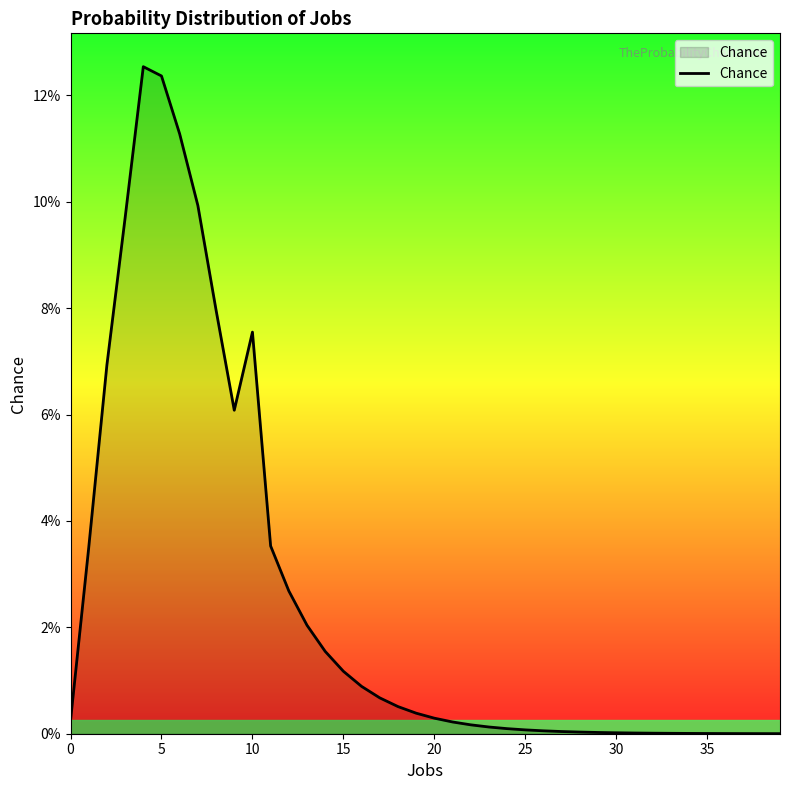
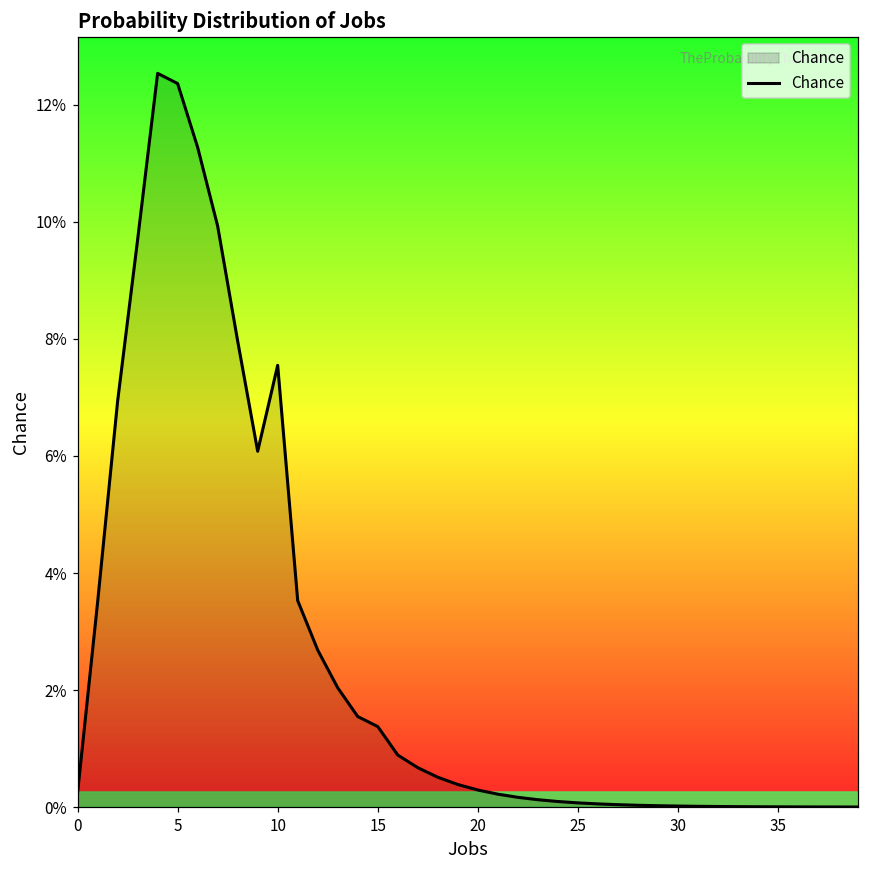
15: 1.2% -> 1.4%
